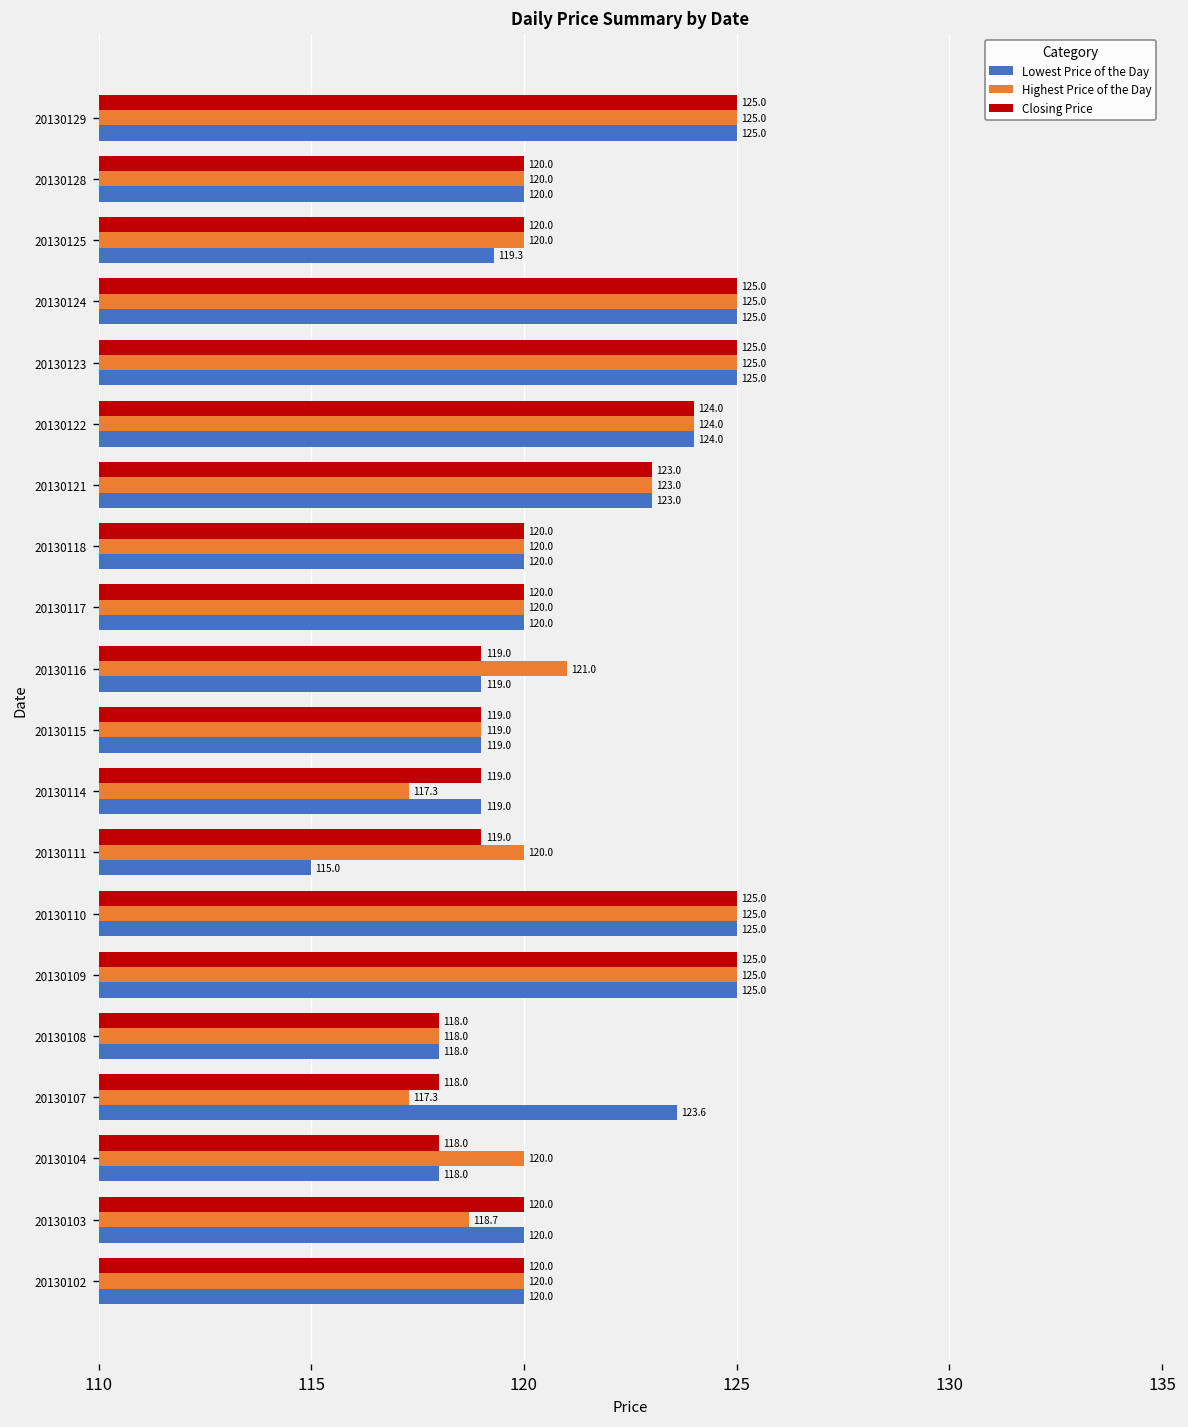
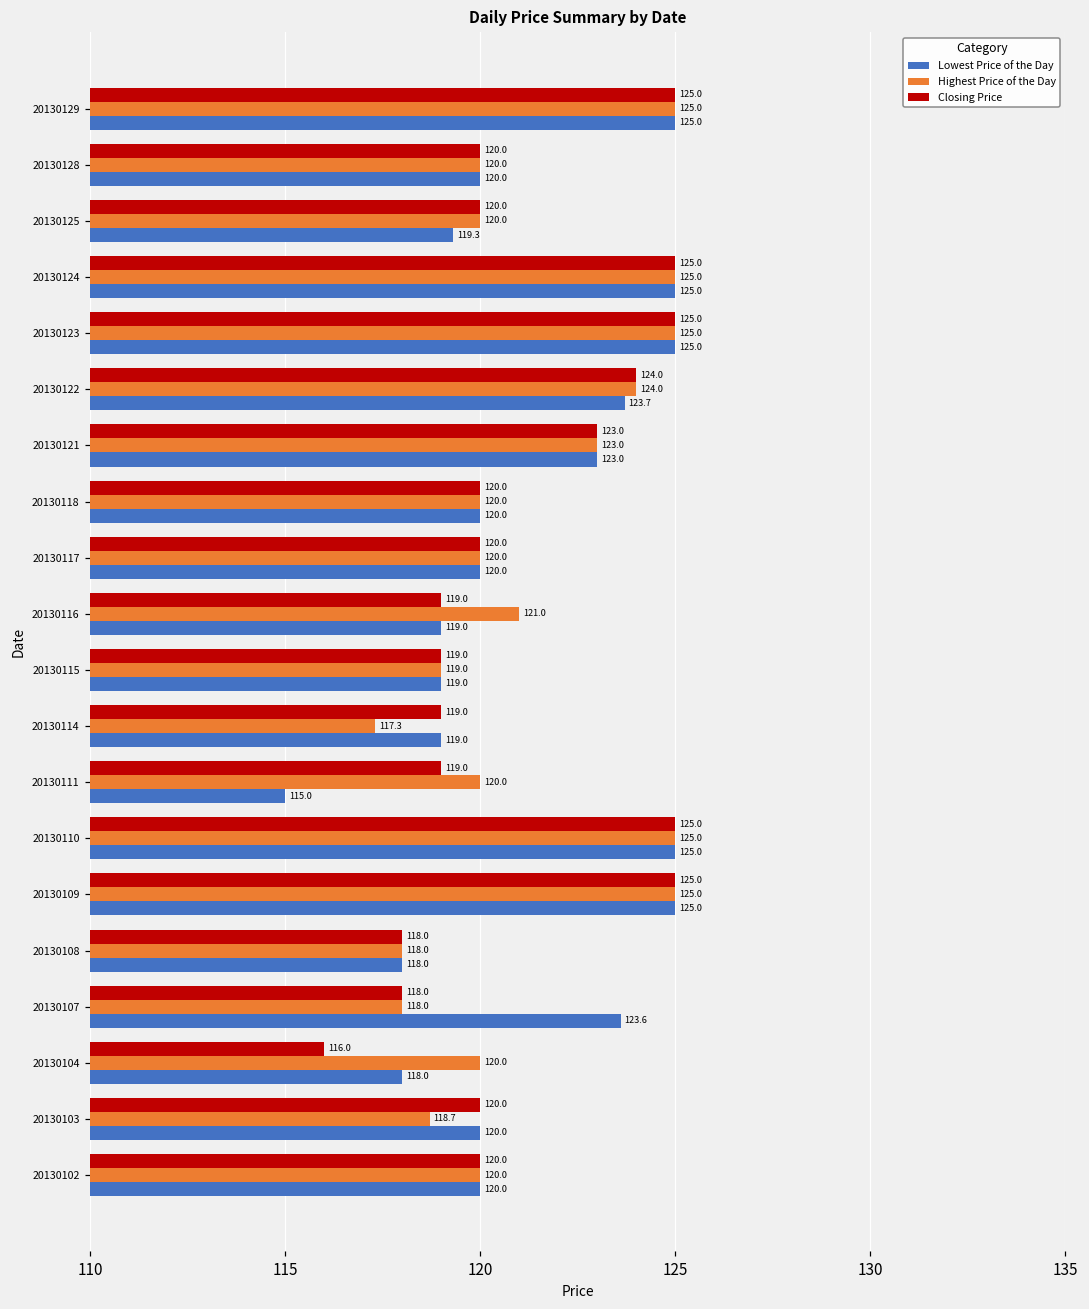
Lowest Price of the Day, 20130122: 124.0 -> 123.7
Highest Price of the Day, 20130107: 117.3 -> 118.0
Closing Price, 20130104: 118.0 -> 116.0
